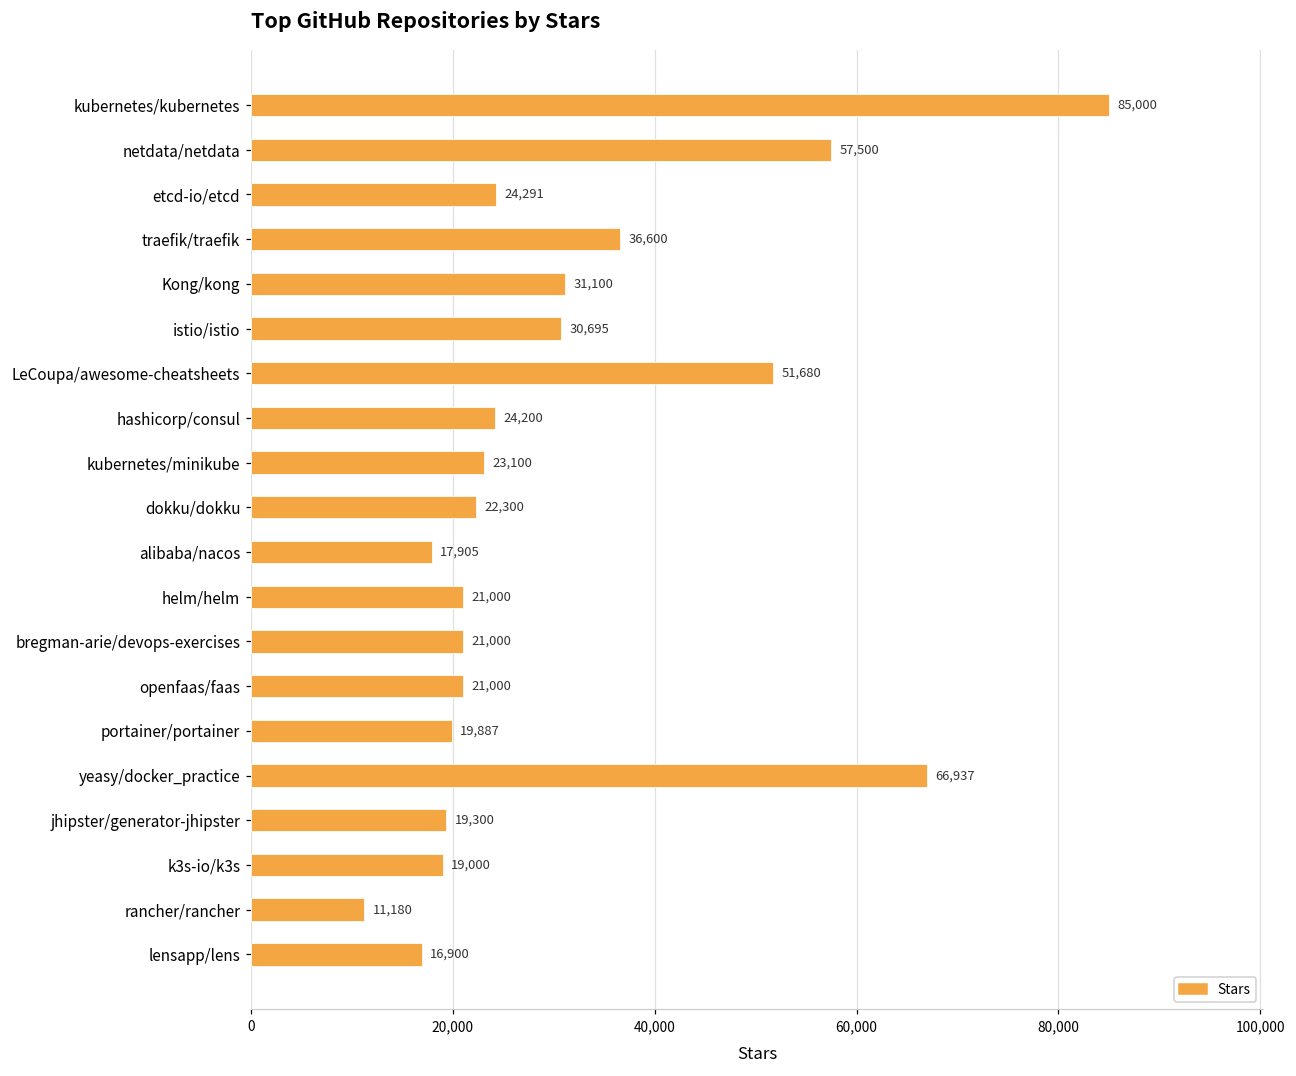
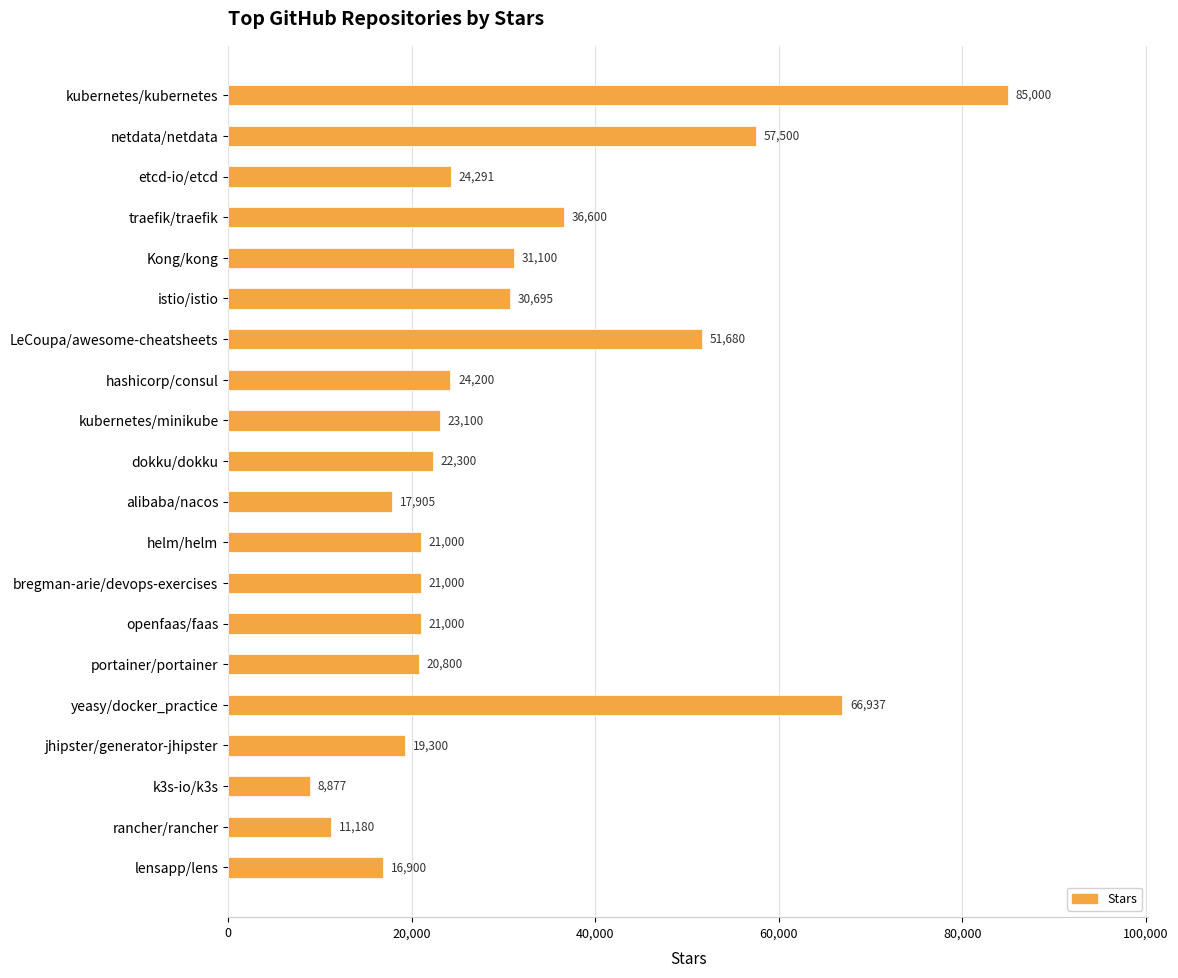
portainer/portainer: 19,887 -> 20,800
k3s-io/k3s: 19,000 -> 8,877
